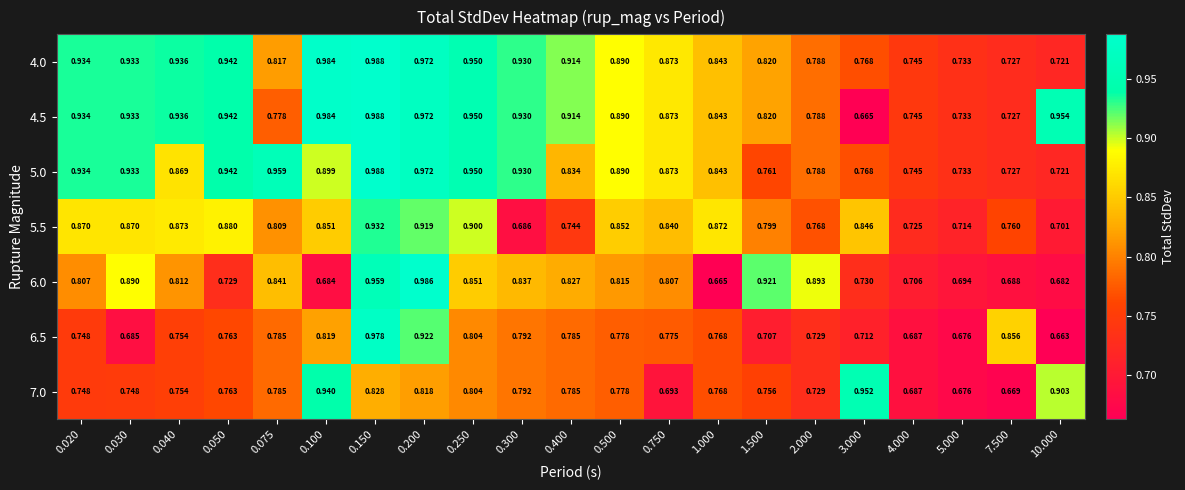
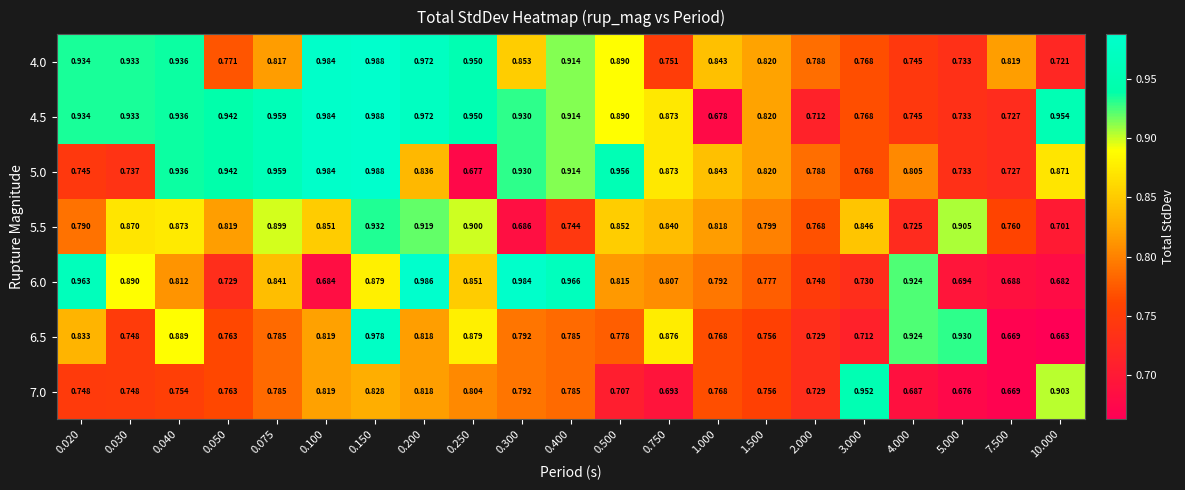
4.0, 0.050: 0.942 -> 0.771
4.0, 0.300: 0.930 -> 0.853
4.0, 0.750: 0.873 -> 0.751
4.0, 7.500: 0.727 -> 0.819
4.5, 0.075: 0.778 -> 0.959
4.5, 1.000: 0.843 -> 0.678
4.5, 2.000: 0.788 -> 0.712
4.5, 3.000: 0.665 -> 0.768
5.0, 0.020: 0.934 -> 0.745
5.0, 0.030: 0.933 -> 0.737
5.0, 0.040: 0.869 -> 0.936
5.0, 0.100: 0.899 -> 0.984
5.0, 0.200: 0.972 -> 0.836
5.0, 0.250: 0.950 -> 0.677
5.0, 0.400: 0.834 -> 0.914
5.0, 0.500: 0.890 -> 0.956
5.0, 1.500: 0.761 -> 0.820
5.0, 4.000: 0.745 -> 0.805
5.0, 10.000: 0.721 -> 0.871
5.5, 0.020: 0.870 -> 0.790
5.5, 0.050: 0.880 -> 0.819
5.5, 0.075: 0.809 -> 0.899
5.5, 1.000: 0.872 -> 0.818
5.5, 5.000: 0.714 -> 0.905
6.0, 0.020: 0.807 -> 0.963
6.0, 0.150: 0.959 -> 0.879
6.0, 0.300: 0.837 -> 0.984
6.0, 0.400: 0.827 -> 0.966
6.0, 1.000: 0.665 -> 0.792
6.0, 1.500: 0.921 -> 0.777
6.0, 2.000: 0.893 -> 0.748
6.0, 4.000: 0.706 -> 0.924
6.5, 0.020: 0.748 -> 0.833
6.5, 0.030: 0.685 -> 0.748
6.5, 0.040: 0.754 -> 0.889
6.5, 0.200: 0.922 -> 0.818
6.5, 0.250: 0.804 -> 0.879
6.5, 0.750: 0.775 -> 0.876
6.5, 1.500: 0.707 -> 0.756
6.5, 4.000: 0.687 -> 0.924
6.5, 5.000: 0.676 -> 0.930
6.5, 7.500: 0.856 -> 0.669
7.0, 0.100: 0.940 -> 0.819
7.0, 0.500: 0.778 -> 0.707
